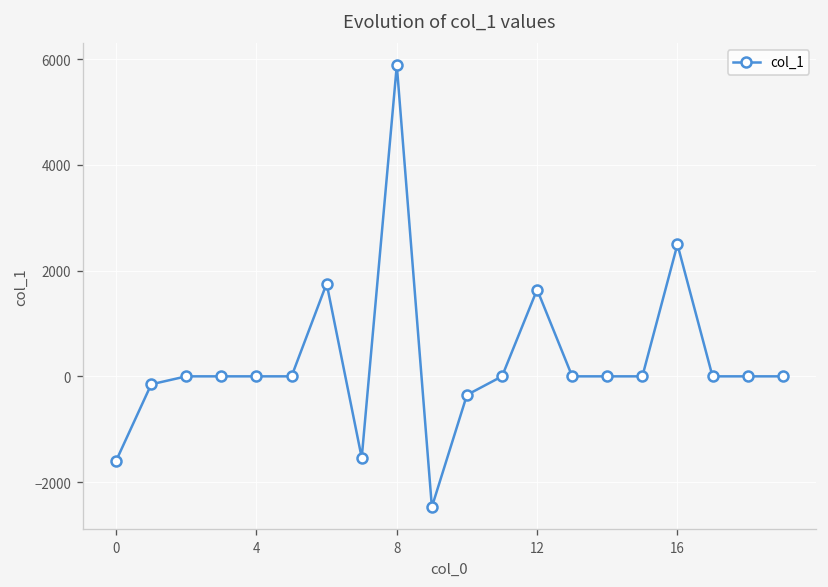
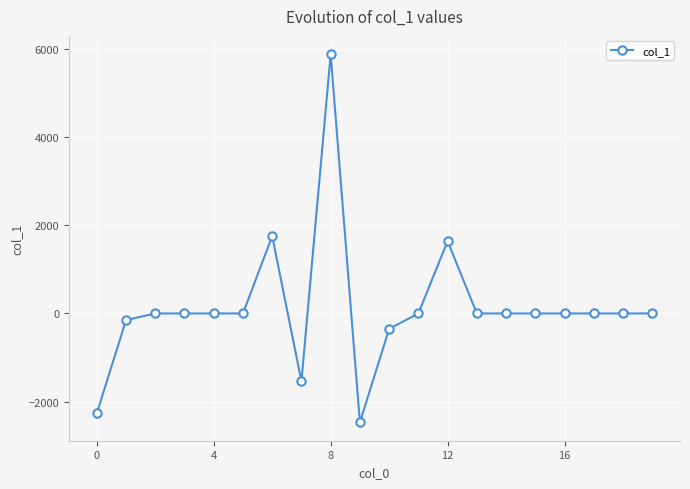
0: -1600 -> -2300
16: 2500 -> 0
